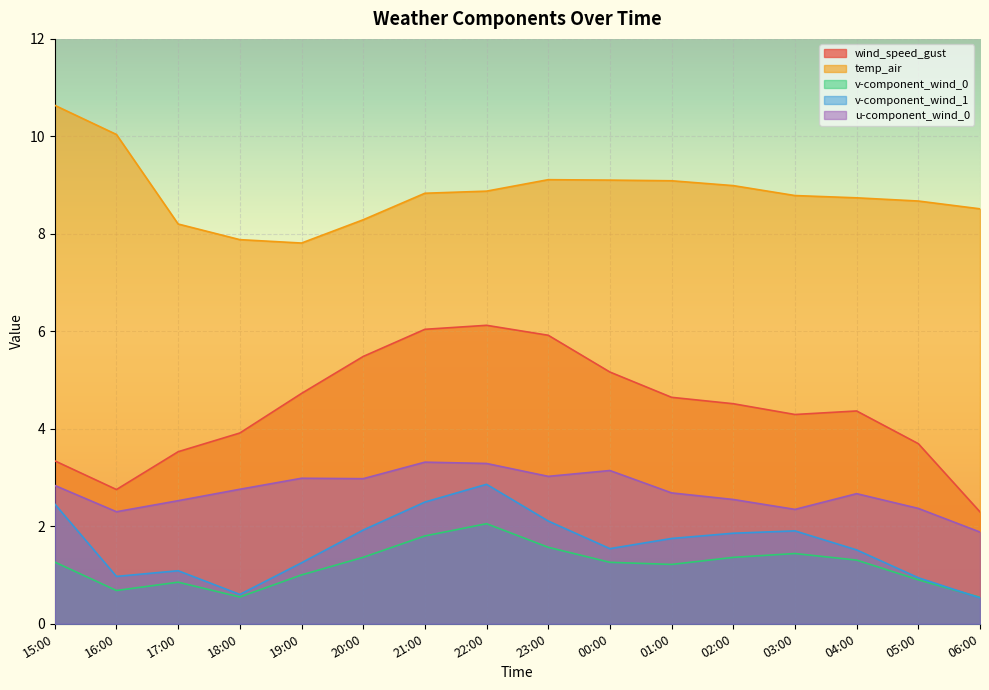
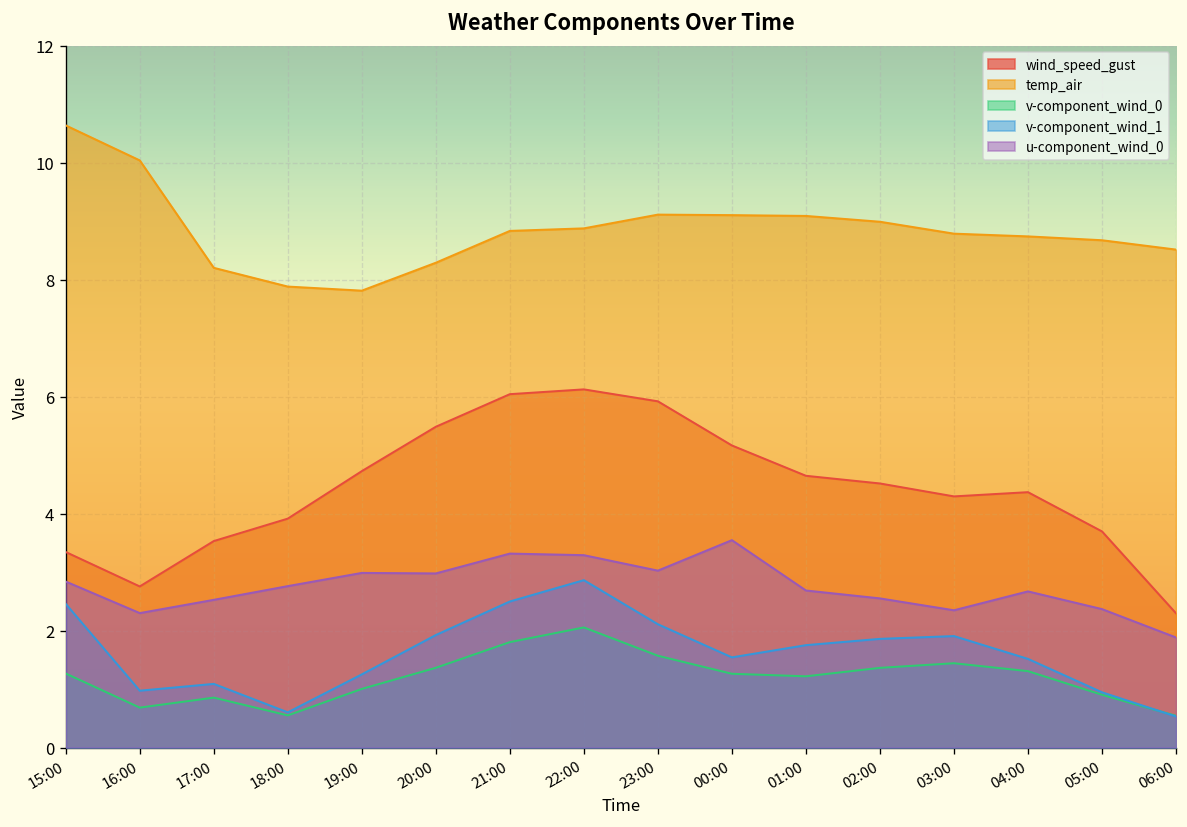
u-component_wind_0, 00:00: 3.1 -> 3.5
